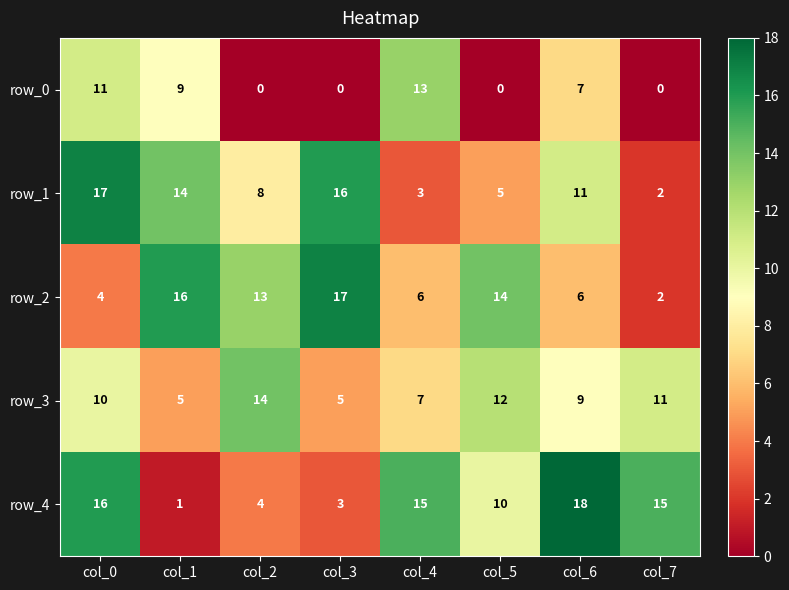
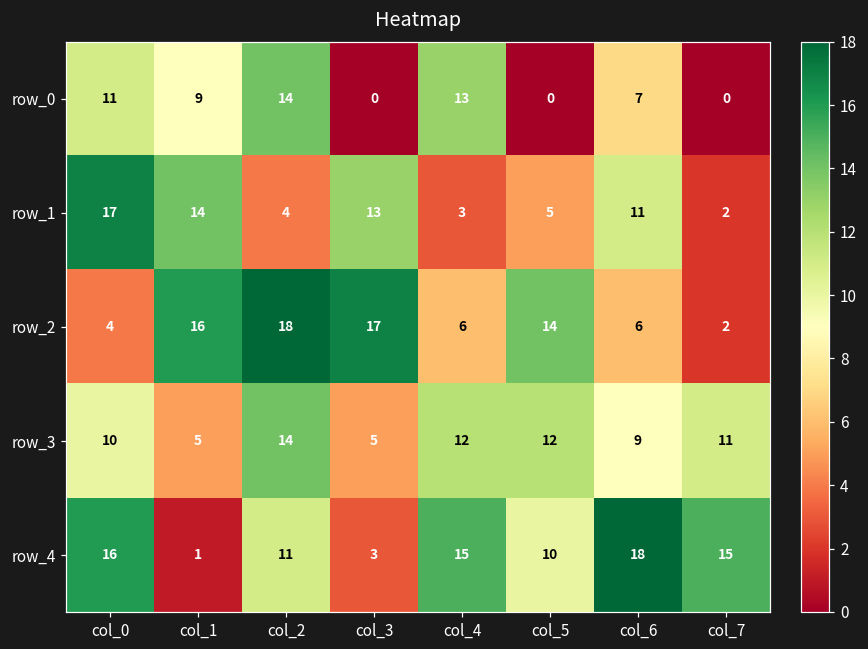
row_0, col_2: 0 -> 14
row_1, col_2: 8 -> 4
row_1, col_3: 16 -> 13
row_2, col_2: 13 -> 18
row_3, col_4: 7 -> 12
row_4, col_2: 4 -> 11
